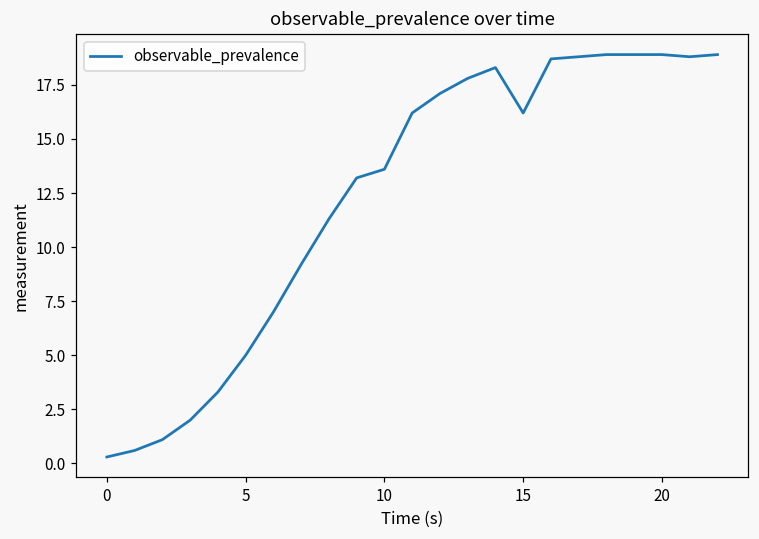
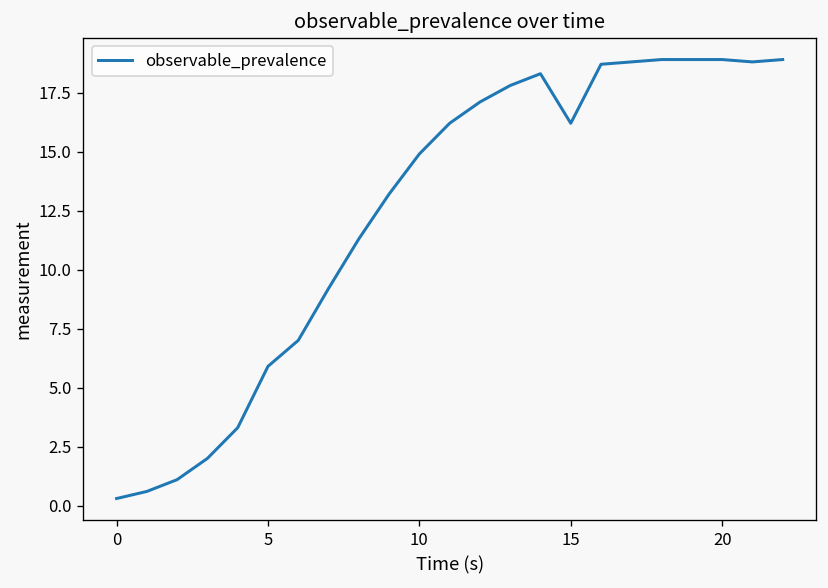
5: 5.0 -> 5.9
10: 13.6 -> 14.9
